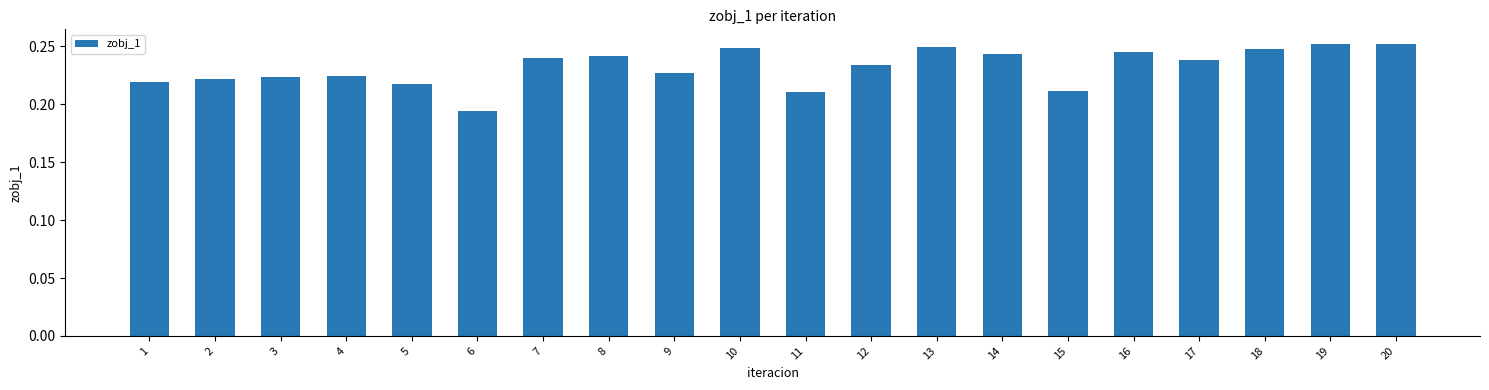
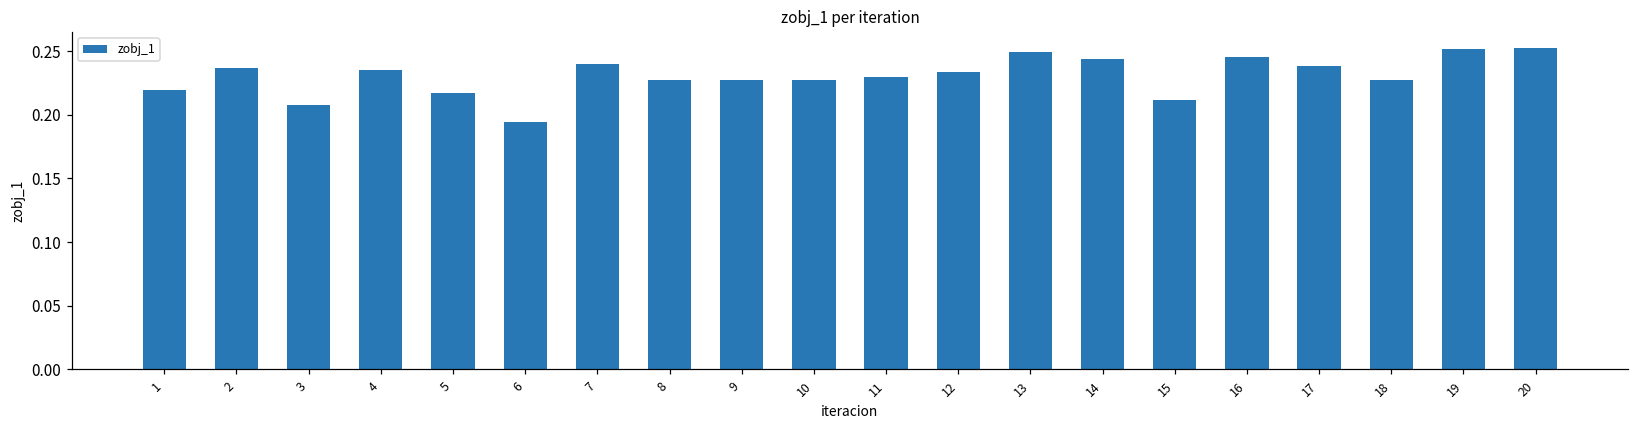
2: 0.222 -> 0.237
3: 0.223 -> 0.208
4: 0.224 -> 0.235
8: 0.242 -> 0.227
10: 0.249 -> 0.227
11: 0.211 -> 0.230
18: 0.248 -> 0.227
